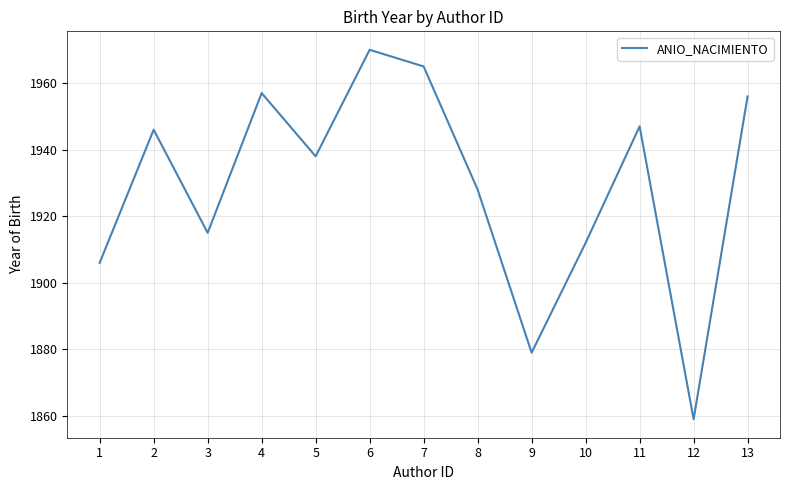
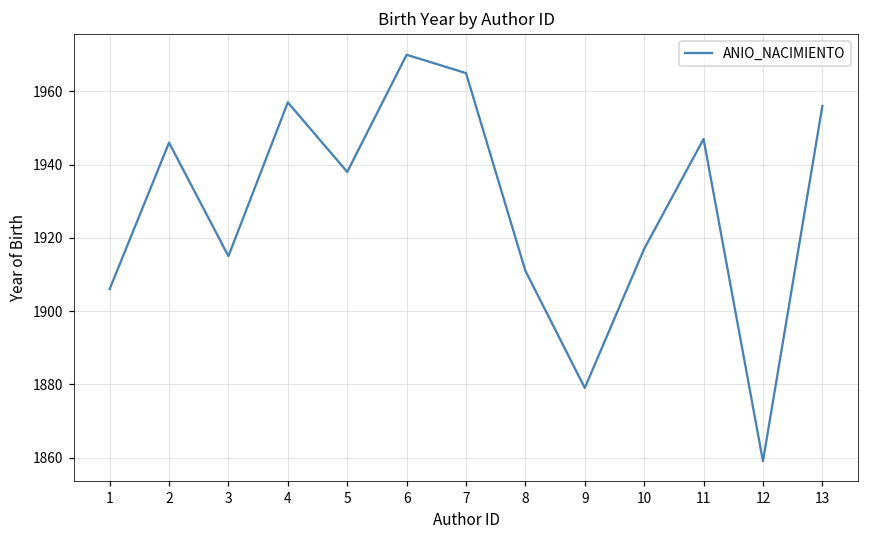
8: 1928 -> 1911
10: 1912 -> 1917
